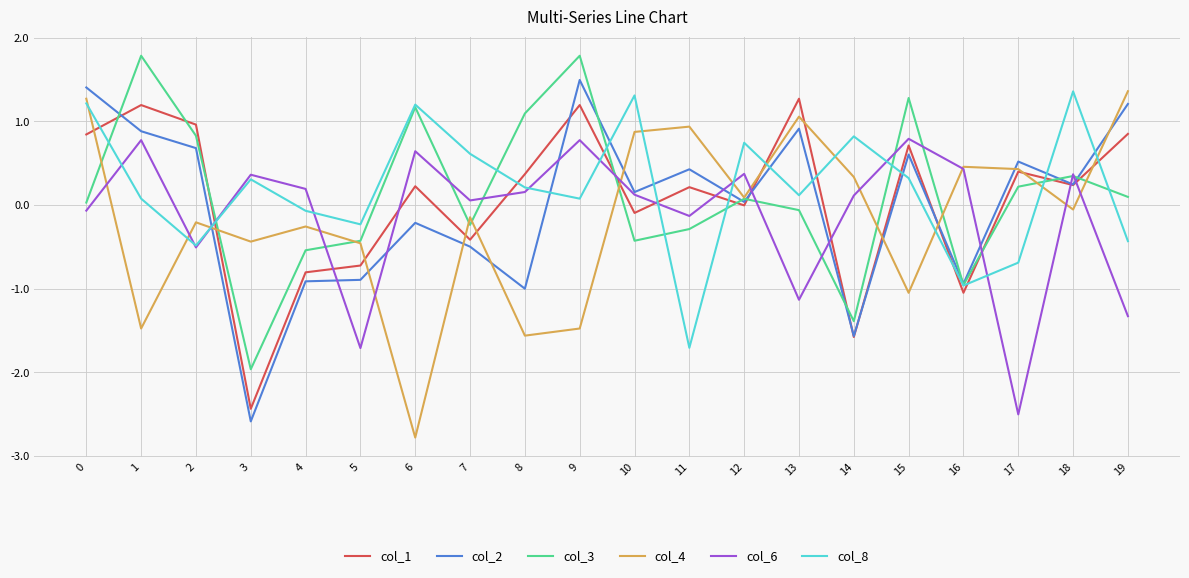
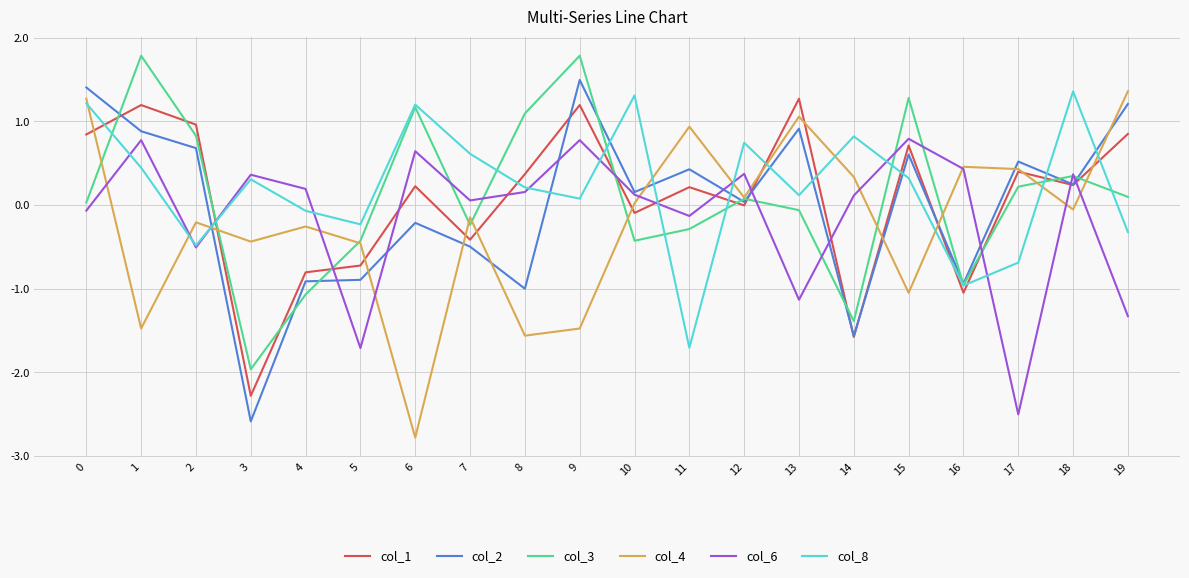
col_8, 1: 0.1 -> 0.4
col_1, 3: -2.4 -> -2.3
col_3, 4: -0.5 -> -1.1
col_4, 10: 0.9 -> 0.0
col_8, 19: -0.4 -> -0.3
